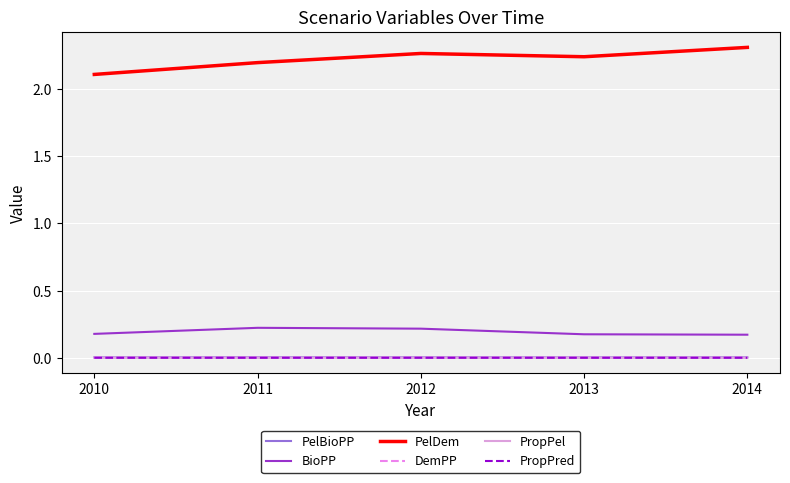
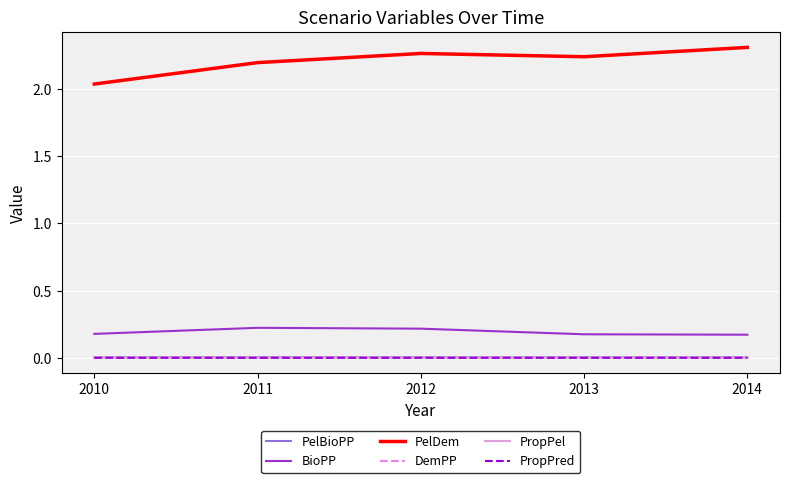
PelDem, 2010: 2.11 -> 2.04
